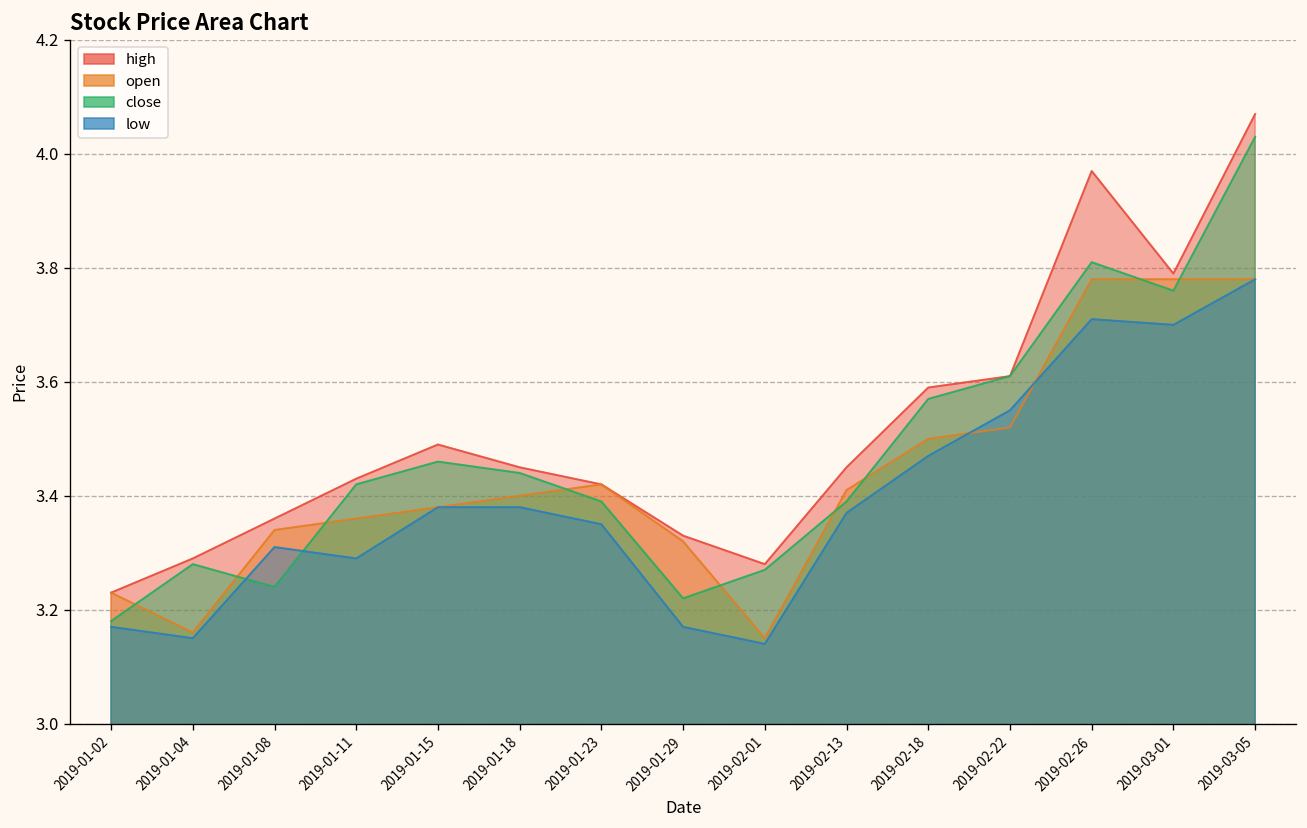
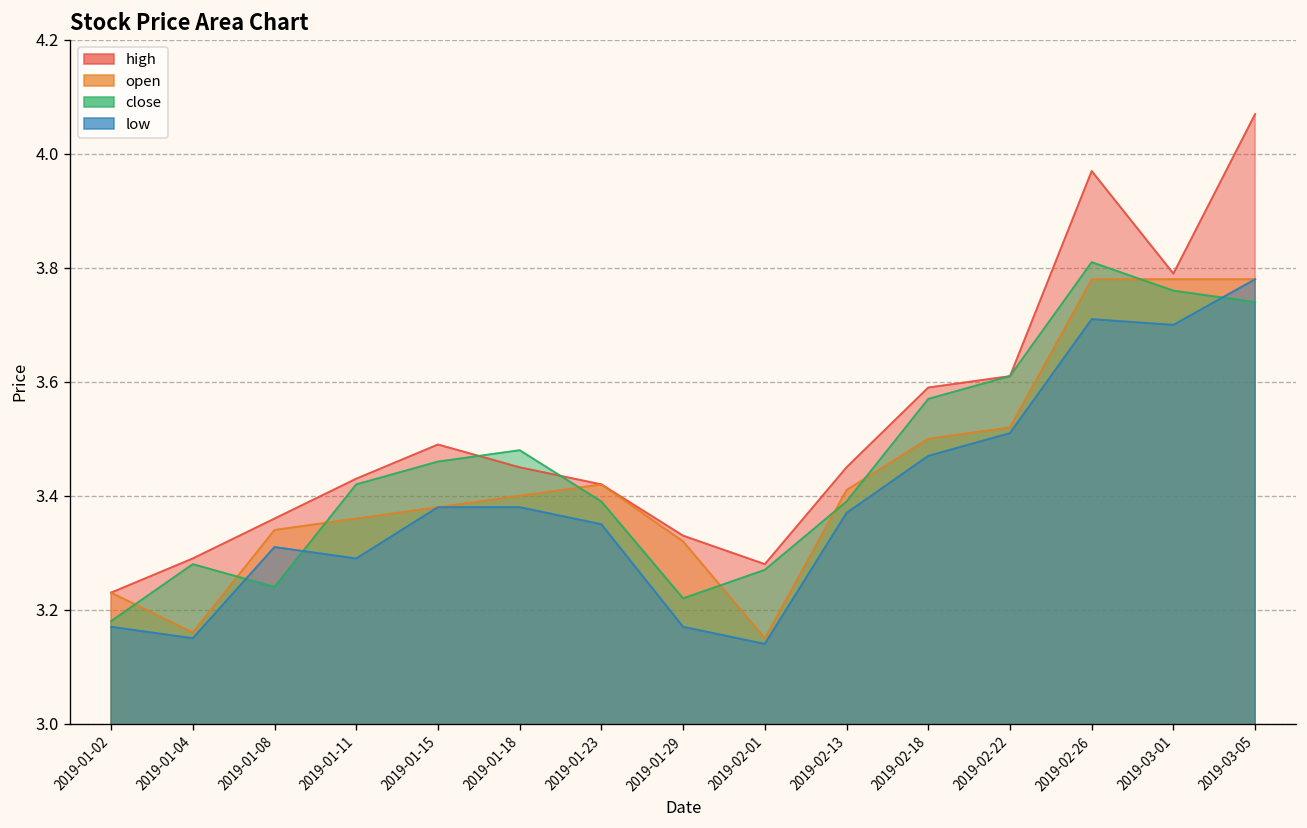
close, 2019-01-18: 3.44 -> 3.48
low, 2019-02-22: 3.55 -> 3.51
close, 2019-03-05: 4.03 -> 3.74
